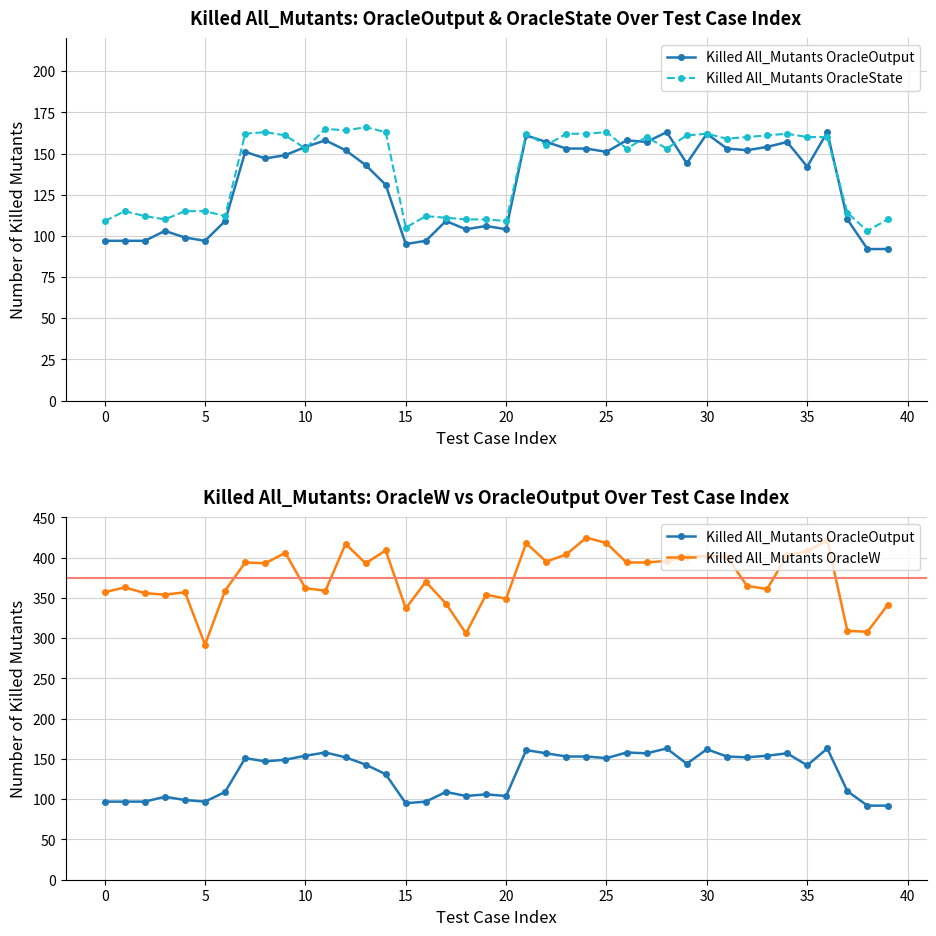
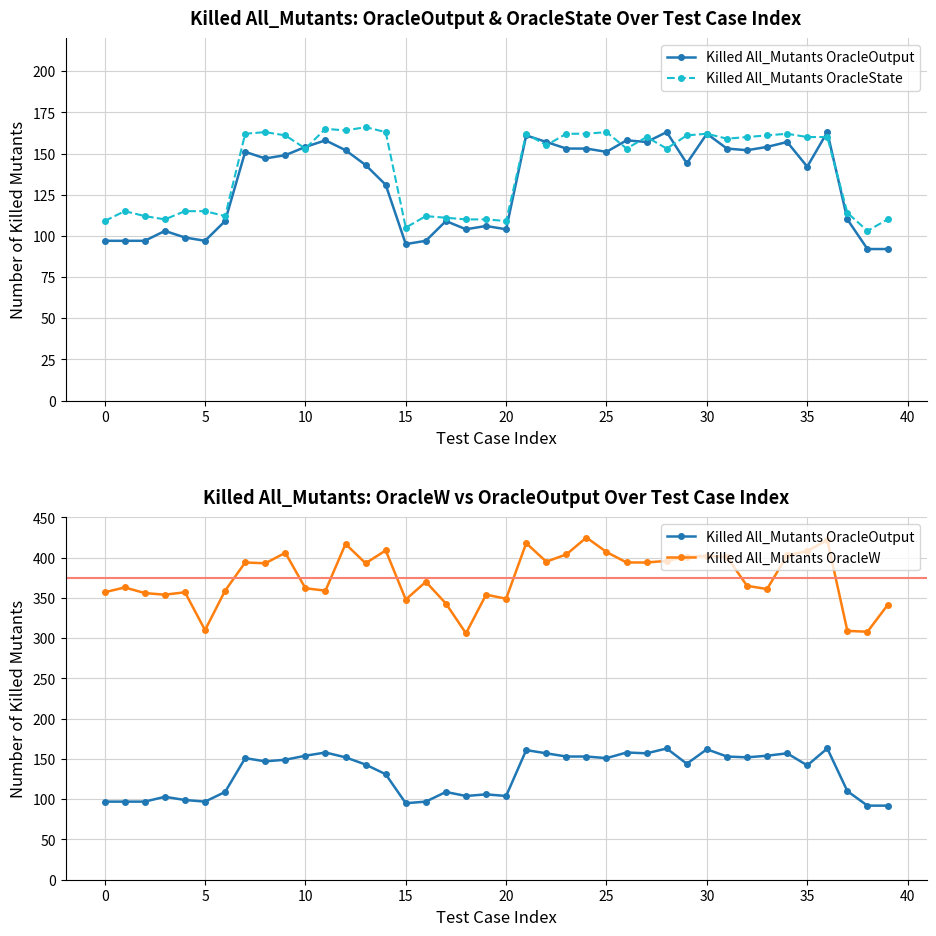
Killed All_Mutants: OracleW vs OracleOutput Over Test Case Index, Killed All_Mutants OracleW, 5: 290 -> 310
Killed All_Mutants: OracleW vs OracleOutput Over Test Case Index, Killed All_Mutants OracleW, 15: 340 -> 350
Killed All_Mutants: OracleW vs OracleOutput Over Test Case Index, Killed All_Mutants OracleW, 25: 420 -> 410
